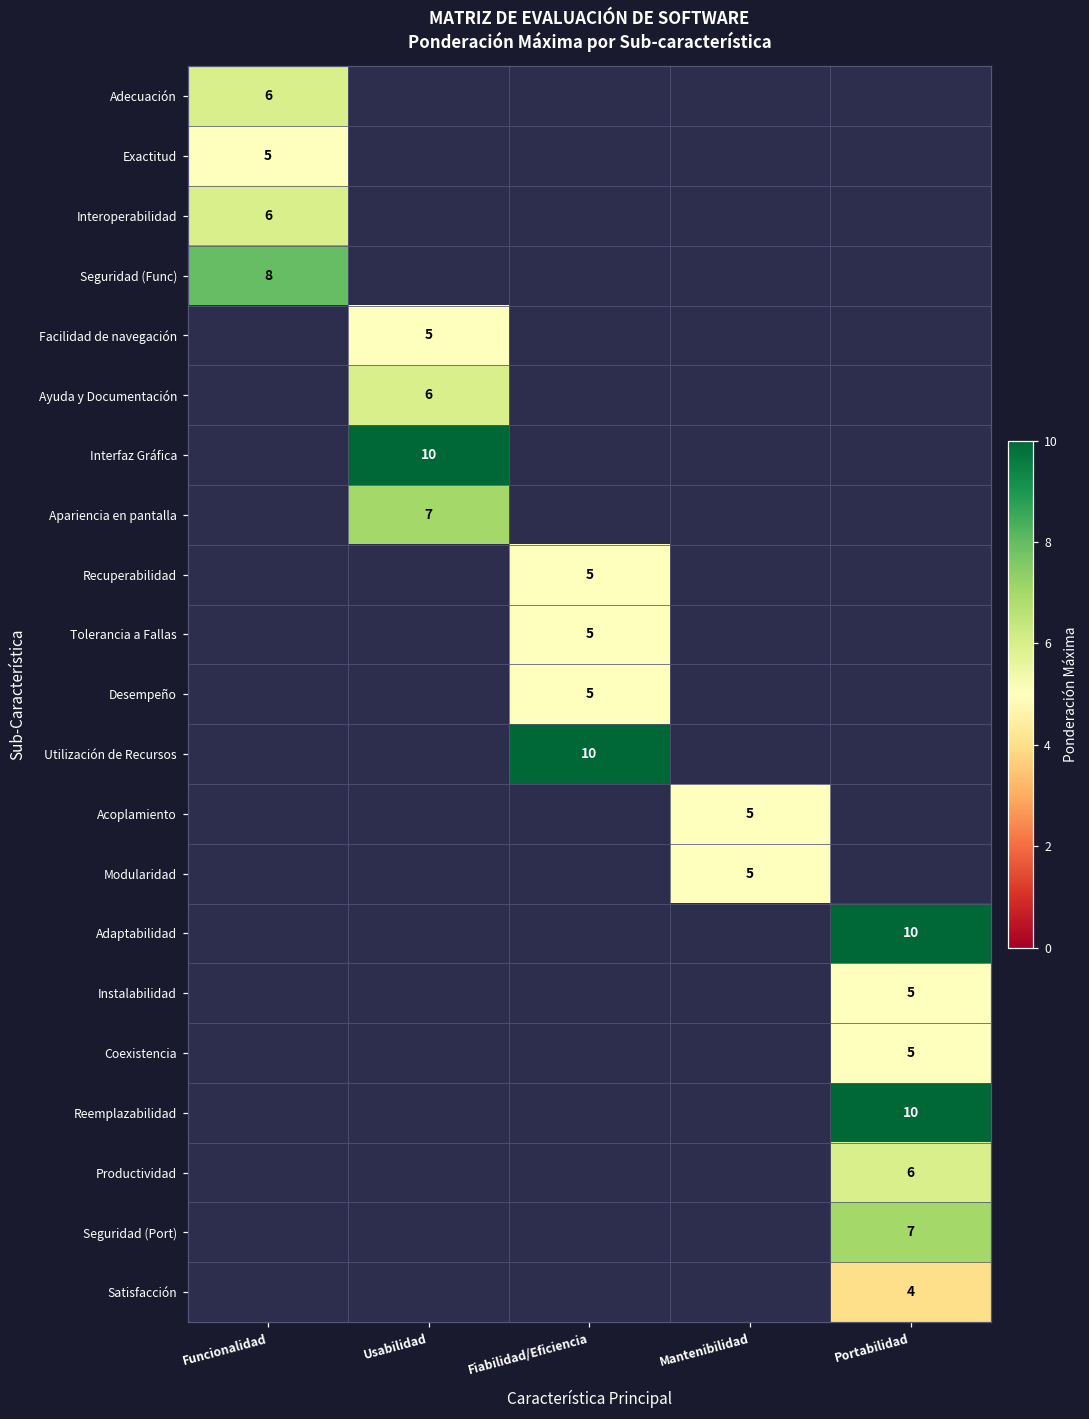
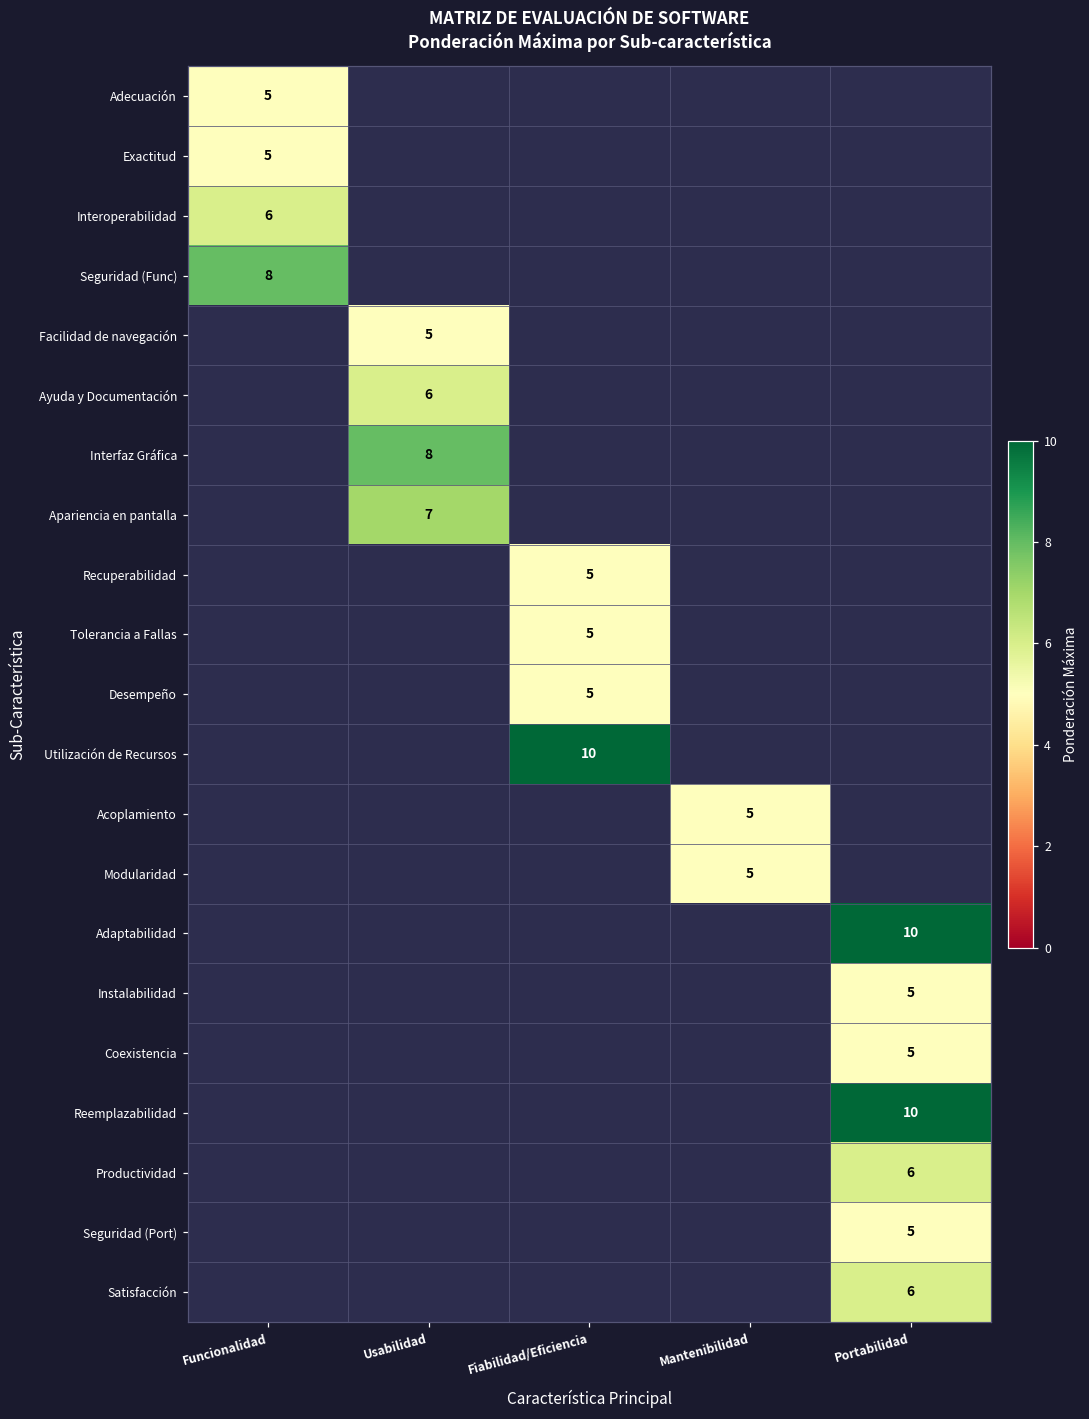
Adecuación, Funcionalidad: 6 -> 5
Interfaz Gráfica, Usabilidad: 10 -> 8
Seguridad (Port), Portabilidad: 7 -> 5
Satisfacción, Portabilidad: 4 -> 6
